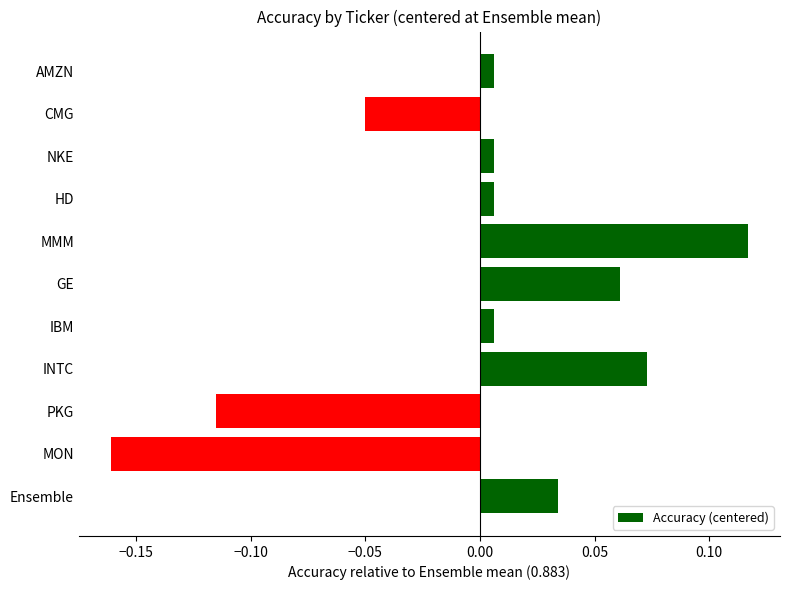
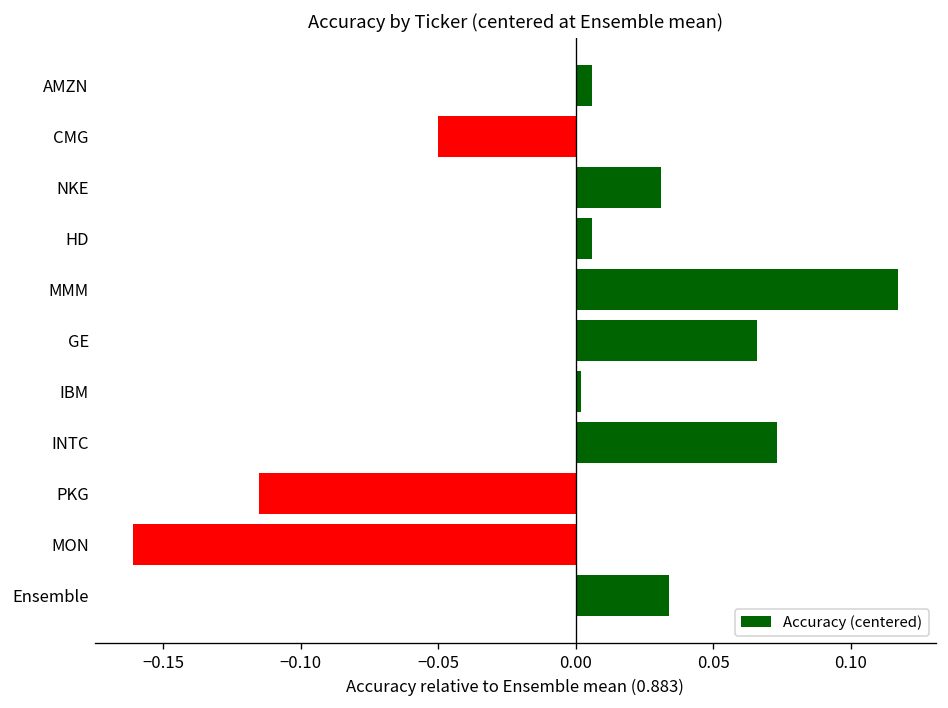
NKE: 0.006 -> 0.031
GE: 0.061 -> 0.066
IBM: 0.006 -> 0.002
